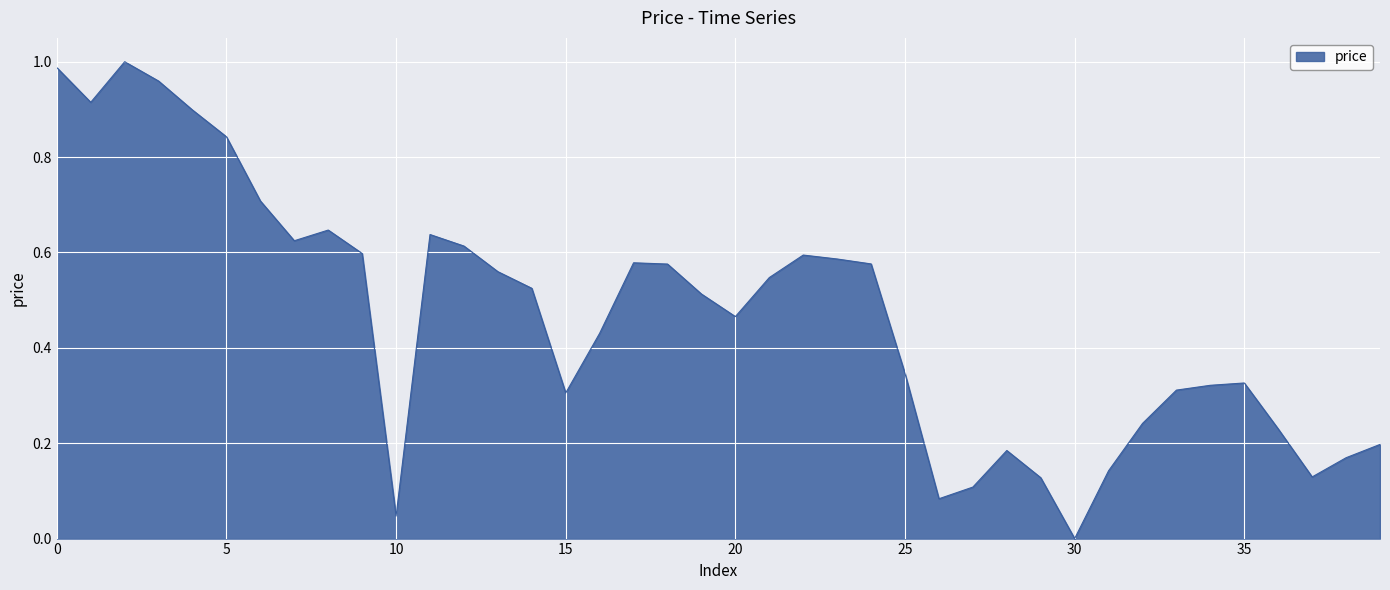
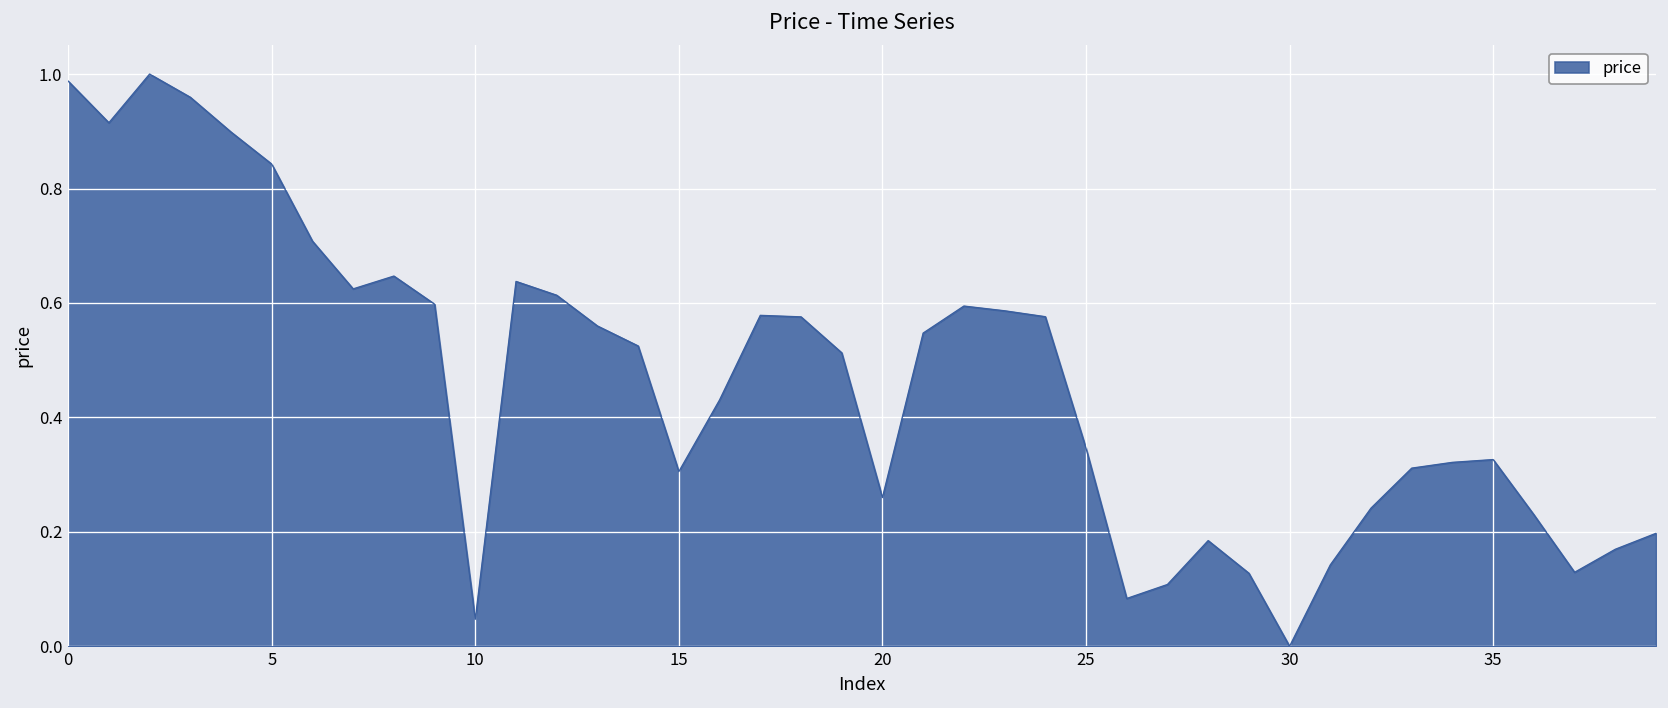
20: 0.47 -> 0.26
